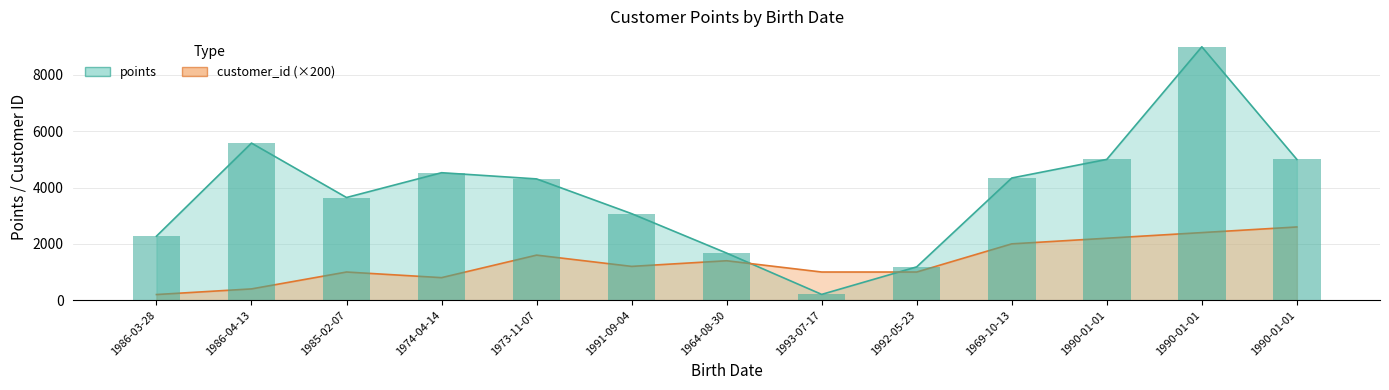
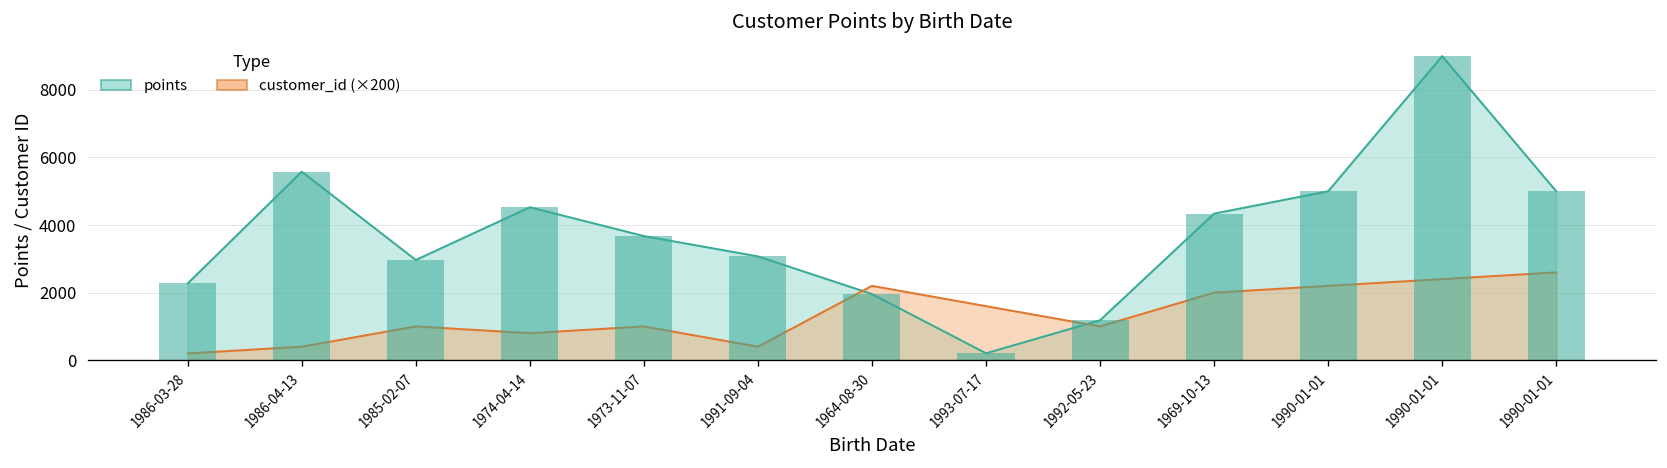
points, 1985-02-07: 3600 -> 3000
points, 1973-11-07: 4300 -> 3700
customer_id (×200), 1973-11-07: 1600 -> 1000
customer_id (×200), 1991-09-04: 1200 -> 400
points, 1964-08-30: 1700 -> 2000
customer_id (×200), 1964-08-30: 1400 -> 2200
customer_id (×200), 1993-07-17: 1000 -> 1600
